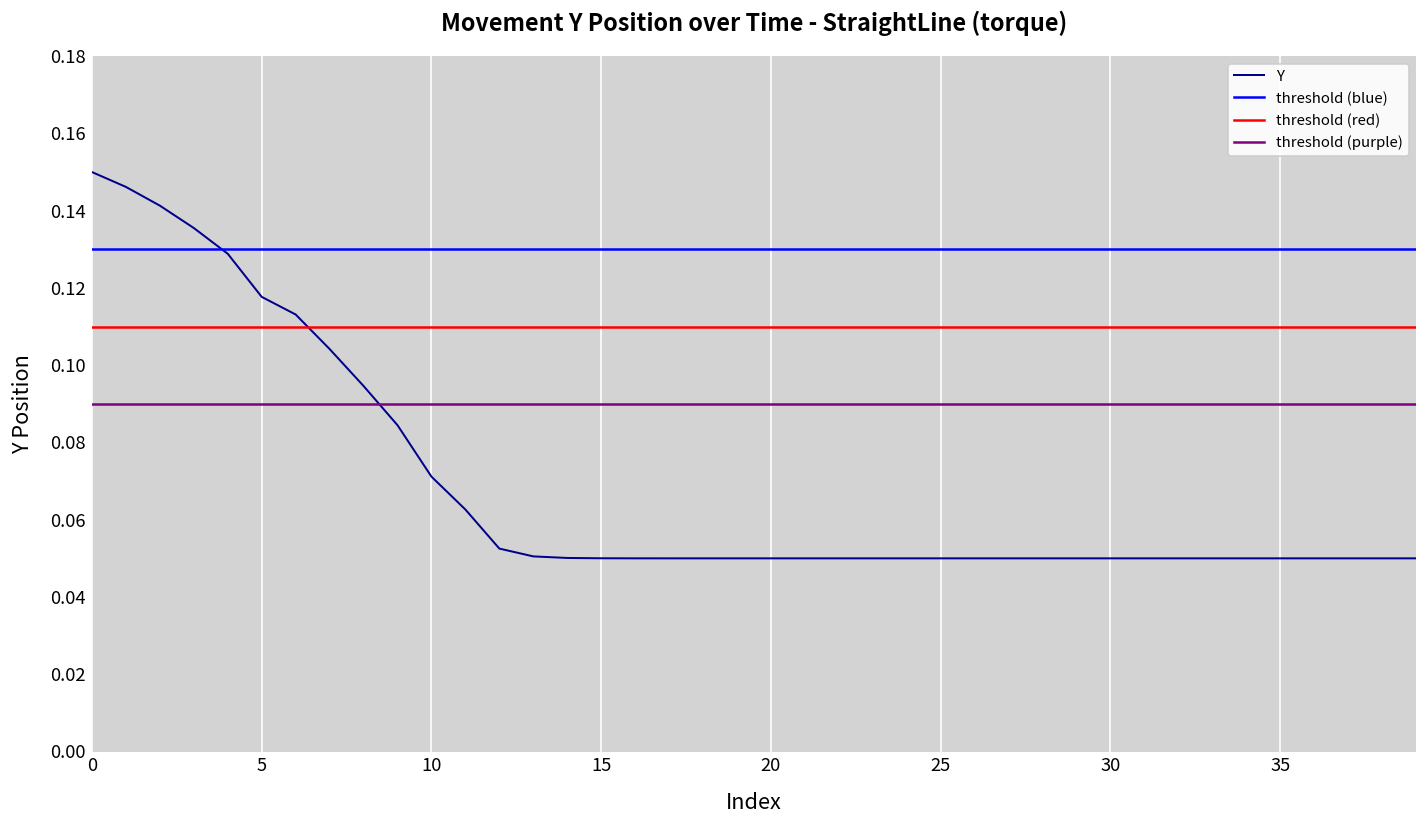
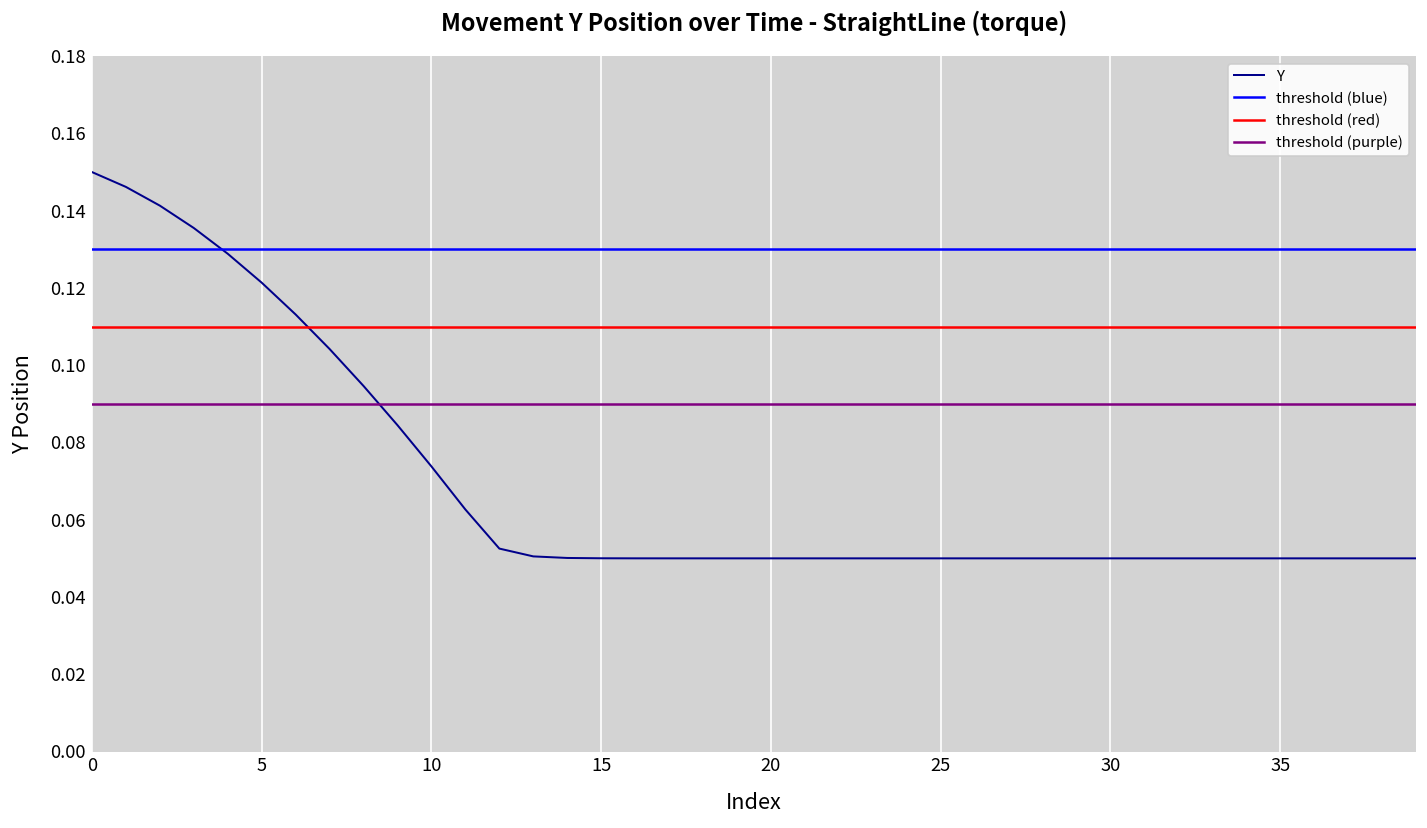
5: 0.118 -> 0.121
10: 0.071 -> 0.074
